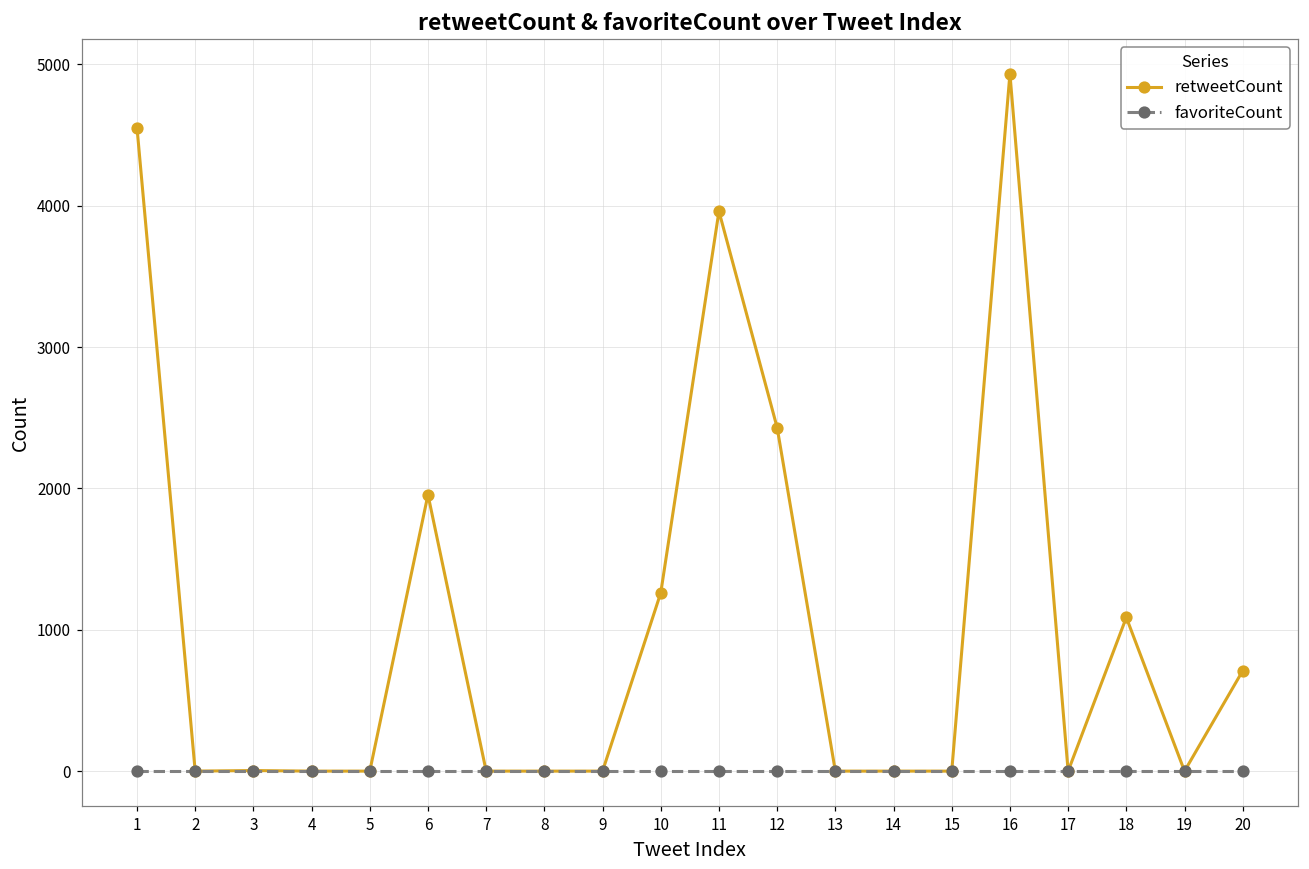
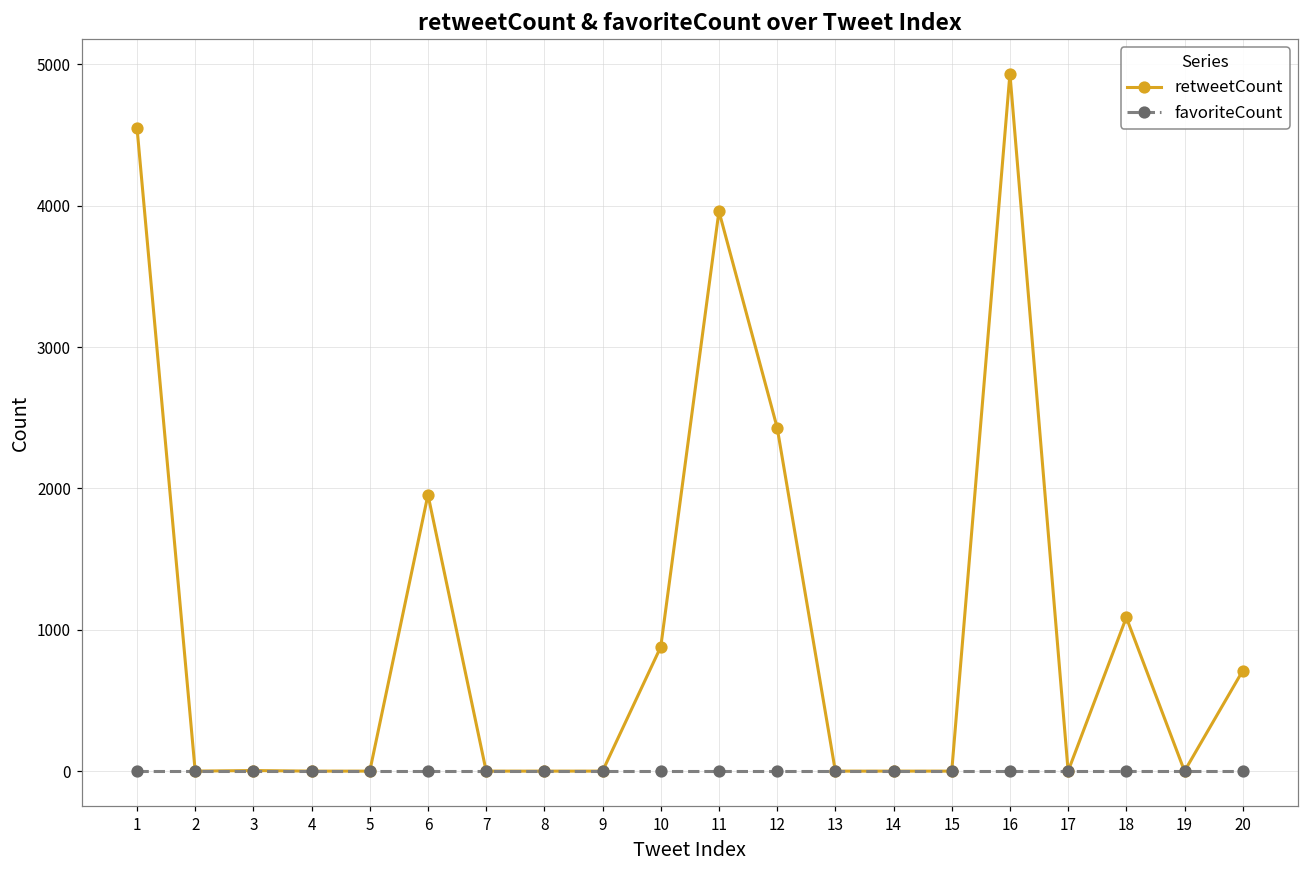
retweetCount, 10: 1260 -> 880
